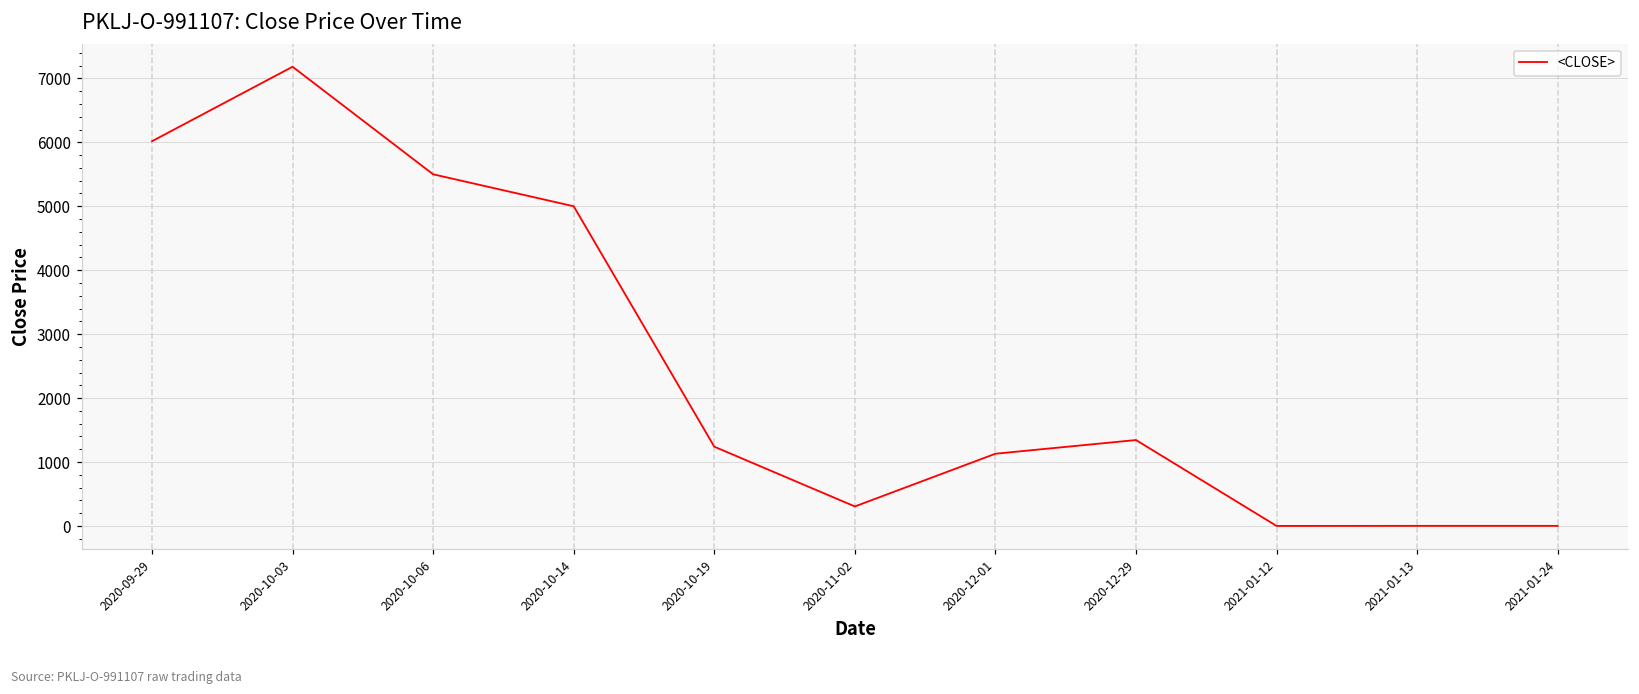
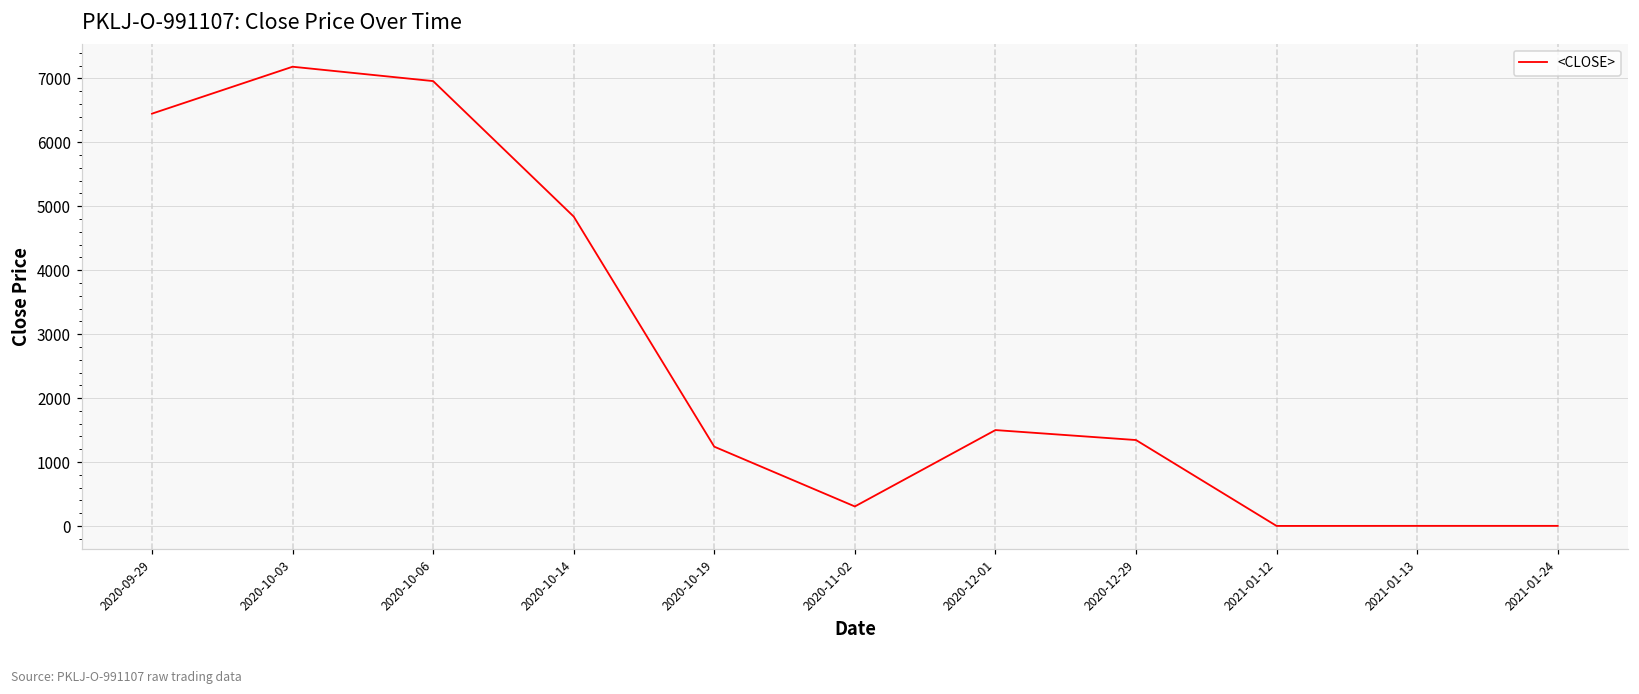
2020-09-29: 6000 -> 6400
2020-10-06: 5500 -> 7000
2020-10-14: 5000 -> 4800
2020-12-01: 1100 -> 1500
